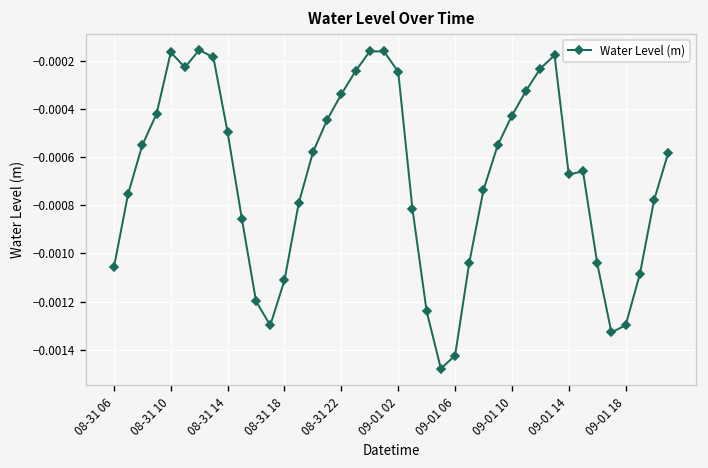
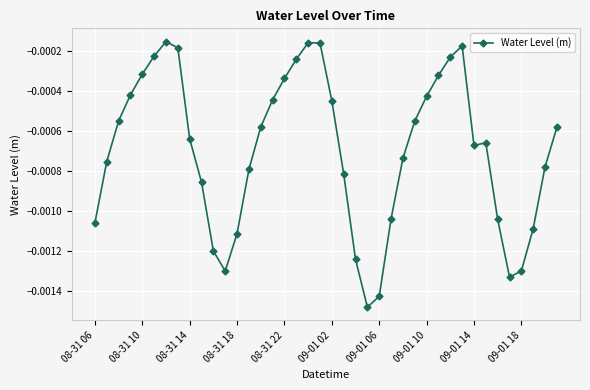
08-31 10: -0.00017 -> -0.00032
08-31 14: -0.00050 -> -0.00064
09-01 02: -0.00025 -> -0.00045
